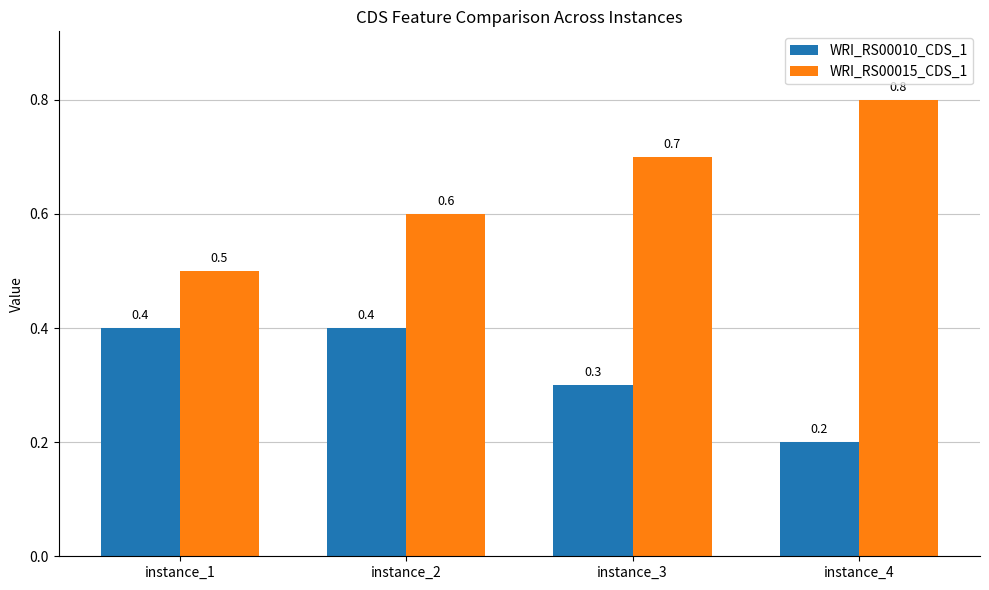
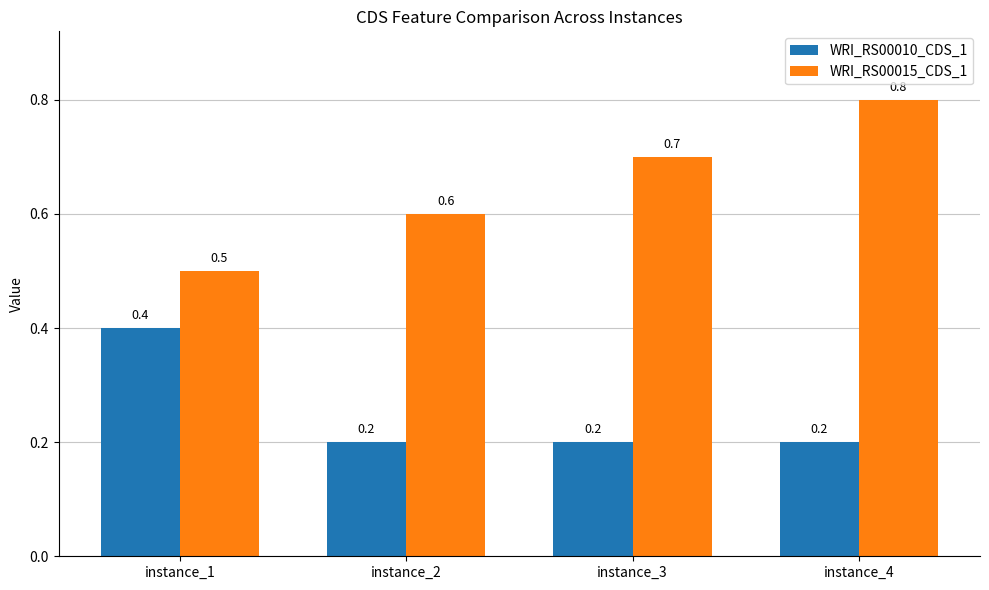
WRI_RS00010_CDS_1, instance_2: 0.4 -> 0.2
WRI_RS00010_CDS_1, instance_3: 0.3 -> 0.2
